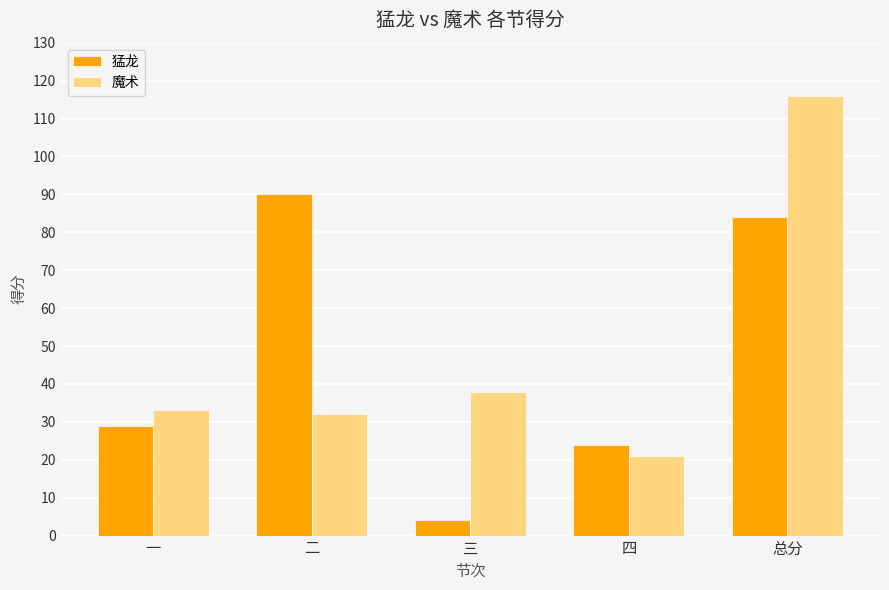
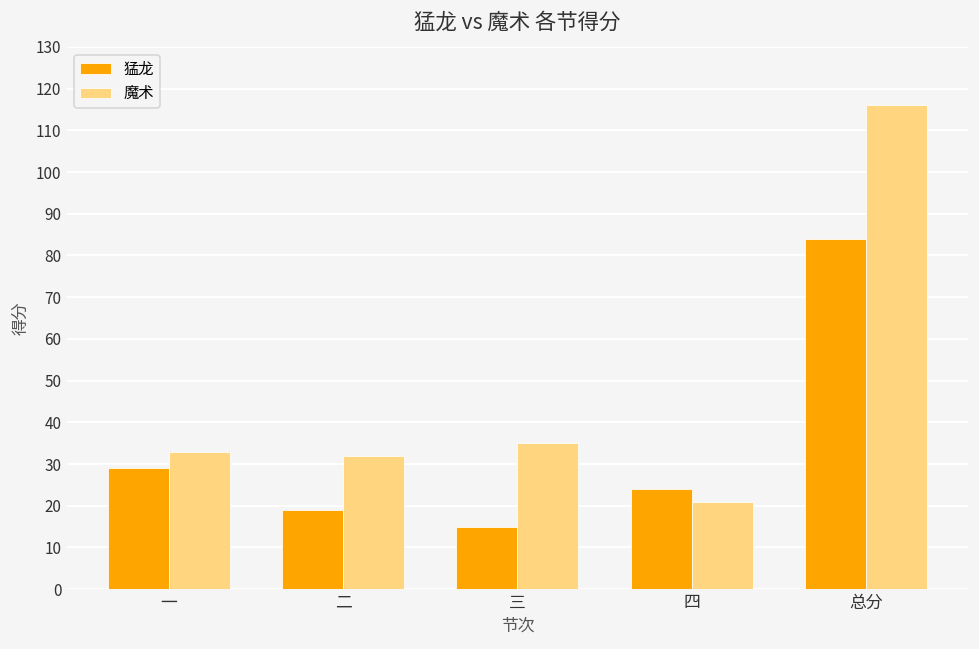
猛龙, 二: 90 -> 19
猛龙, 三: 4 -> 15
魔术, 三: 38 -> 35
